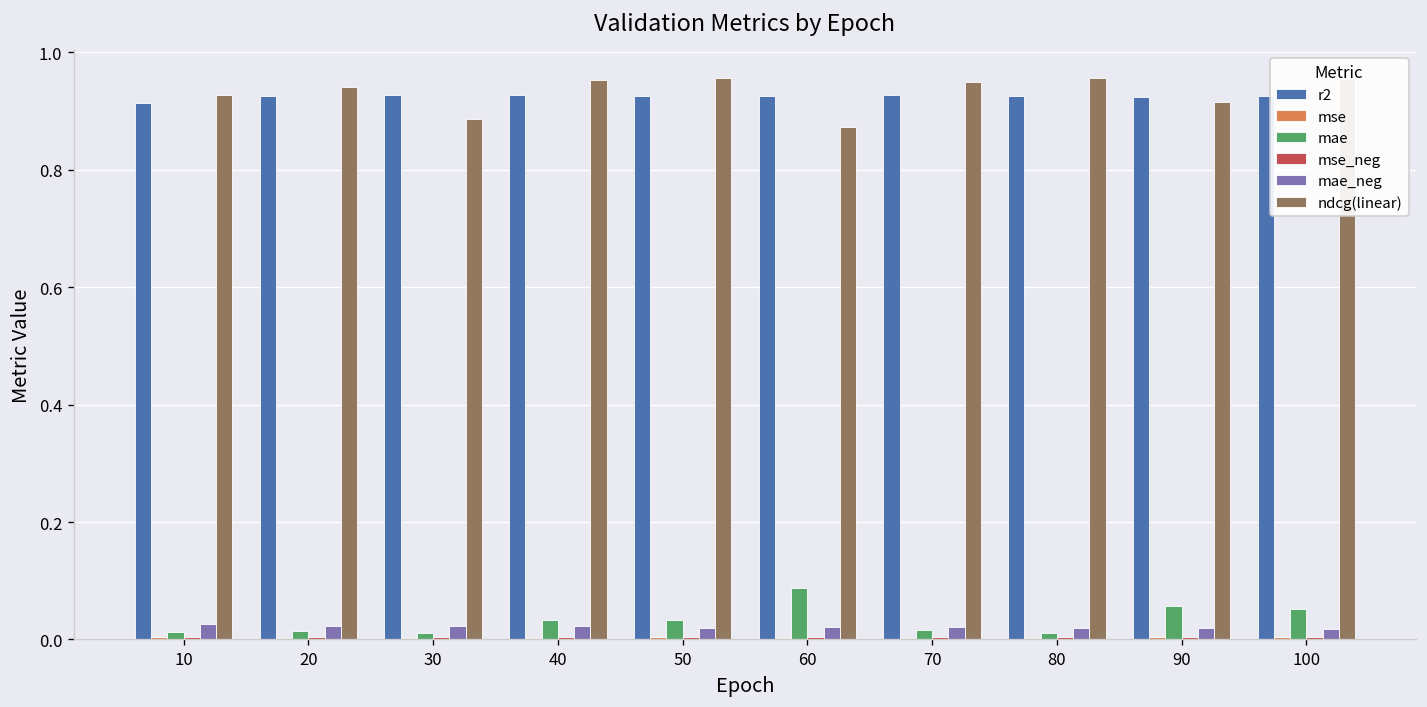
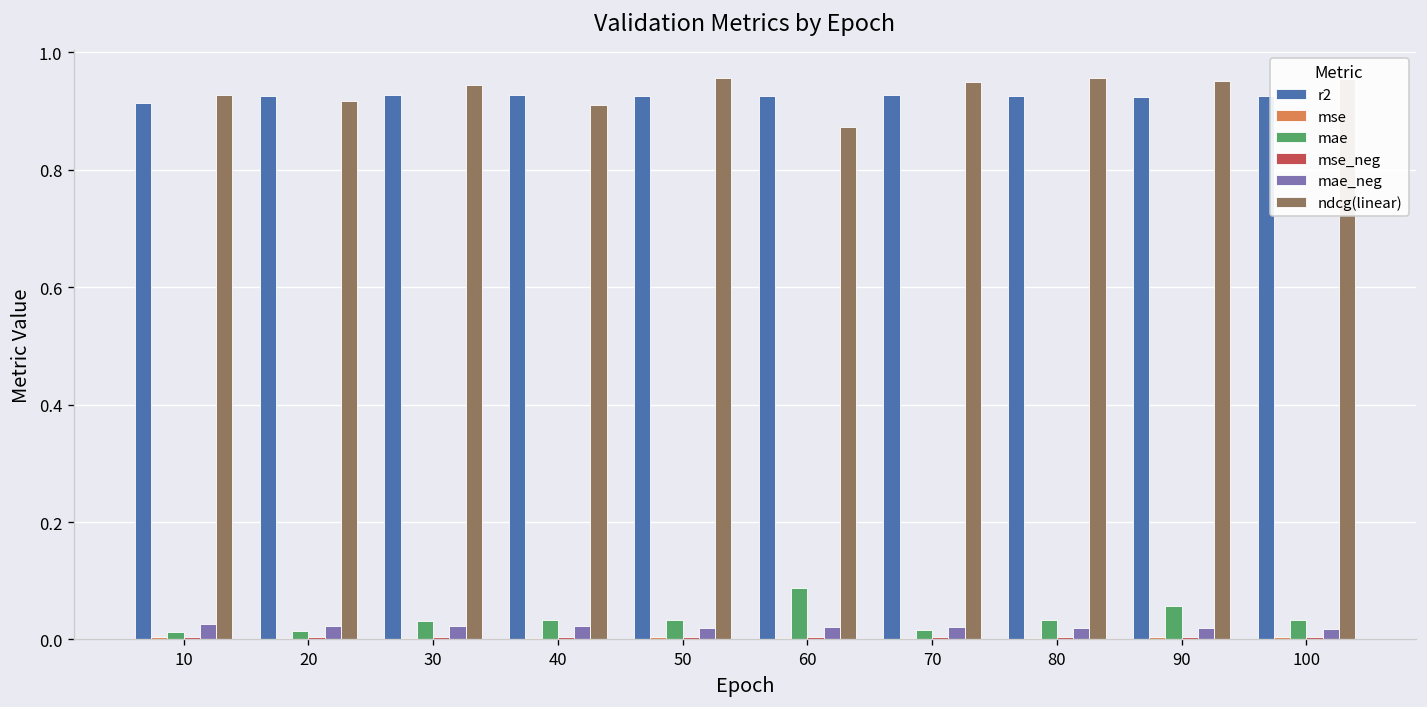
ndcg(linear), 20: 0.94 -> 0.92
mae, 30: 0.01 -> 0.03
ndcg(linear), 30: 0.89 -> 0.95
ndcg(linear), 40: 0.95 -> 0.91
mae, 80: 0.01 -> 0.03
ndcg(linear), 90: 0.91 -> 0.95
mae, 100: 0.05 -> 0.03
